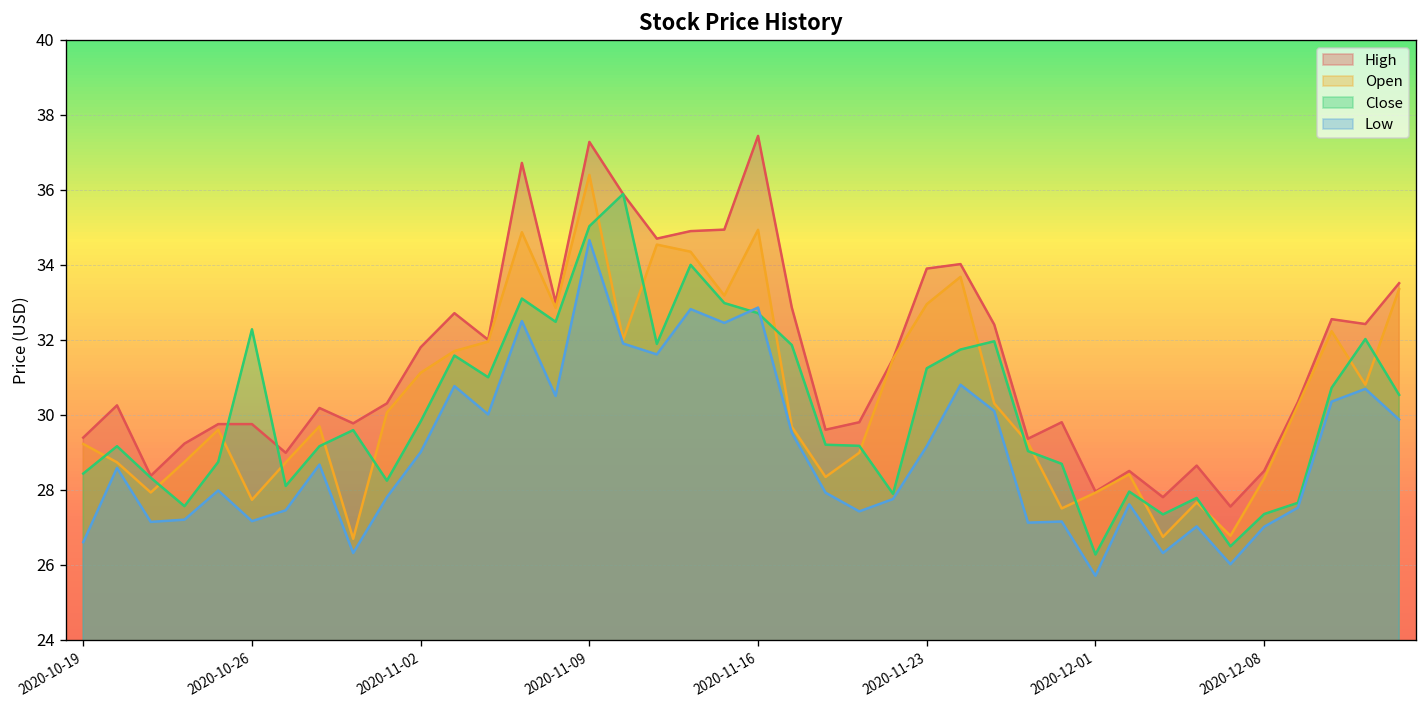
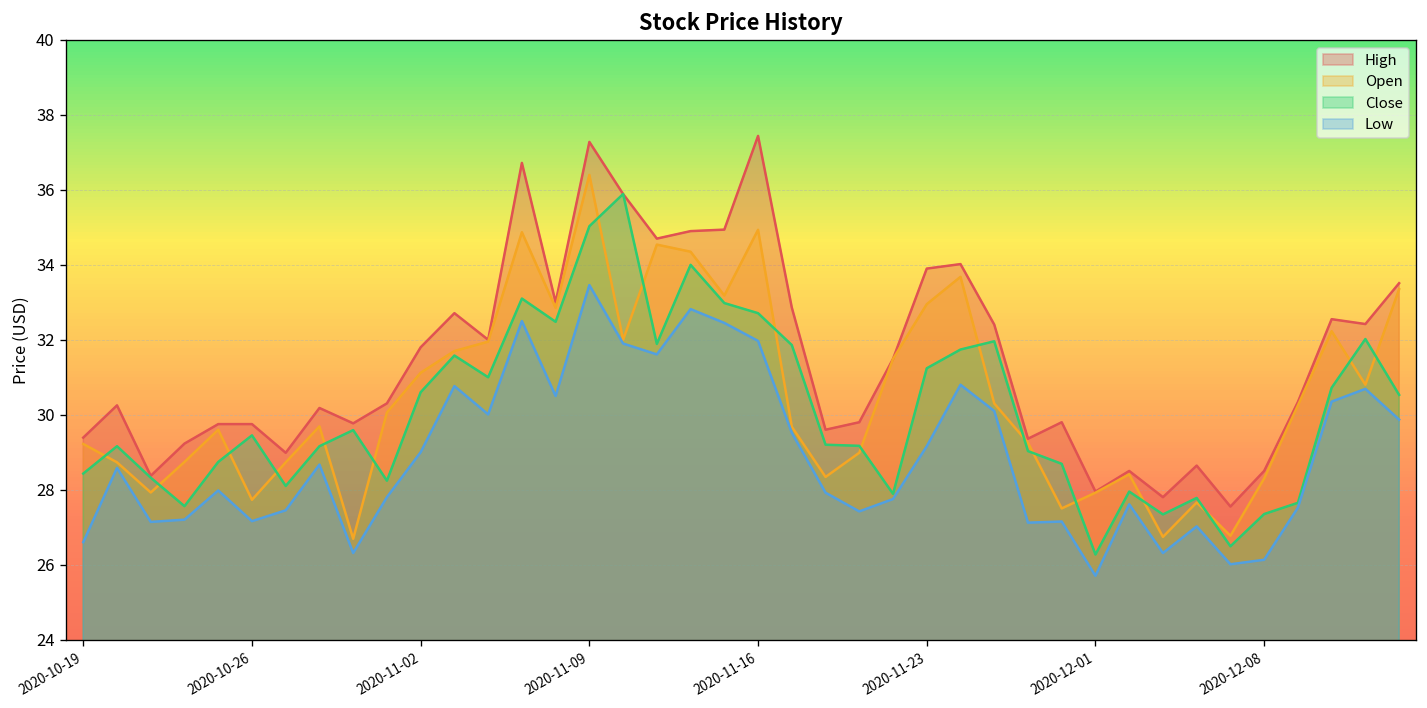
Close, 2020-10-26: 32.3 -> 29.5
Close, 2020-11-02: 29.8 -> 30.6
Low, 2020-11-09: 34.7 -> 33.5
Low, 2020-11-16: 32.9 -> 32.0
Low, 2020-12-08: 27.0 -> 26.1
